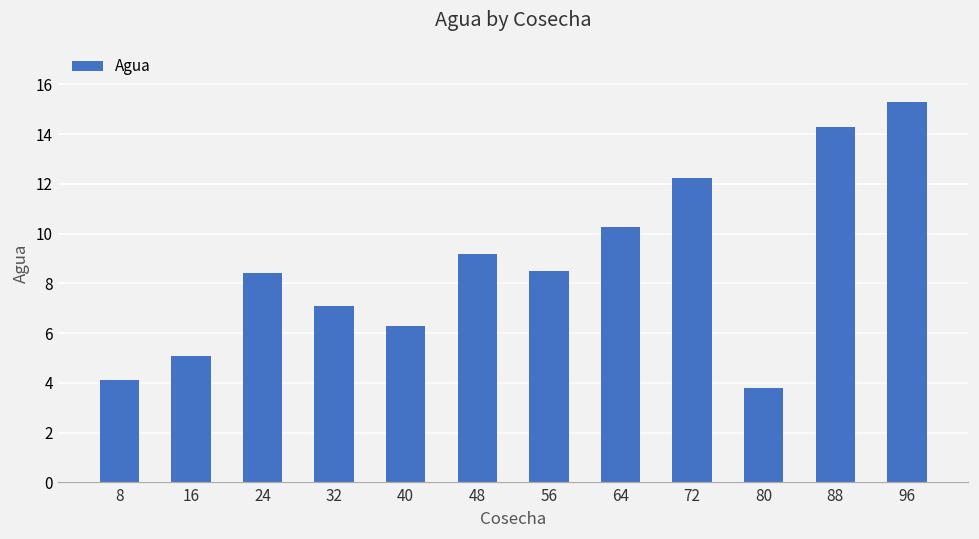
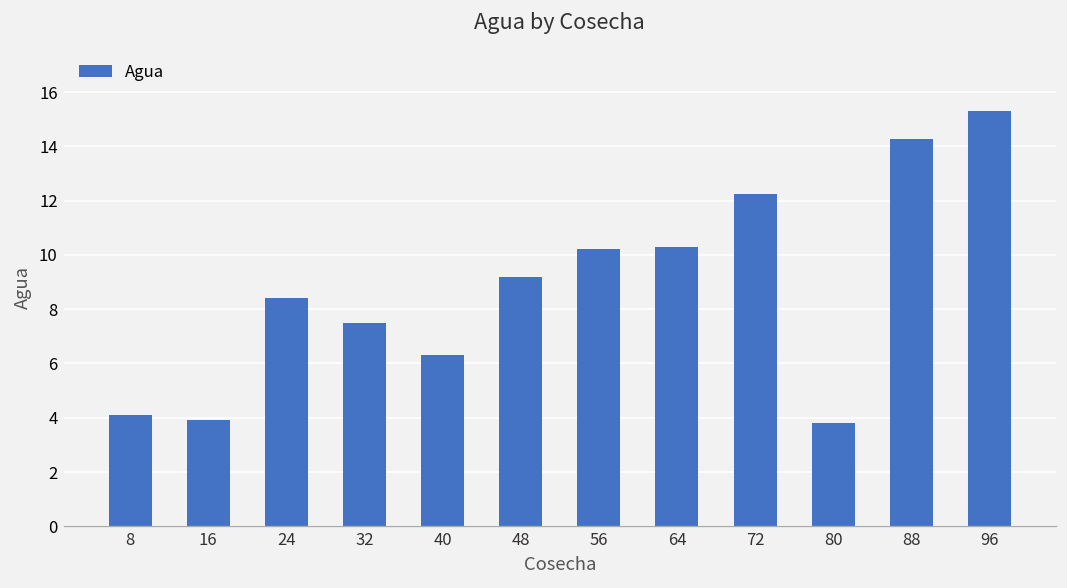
16: 5.1 -> 3.9
32: 7.1 -> 7.5
56: 8.5 -> 10.2
